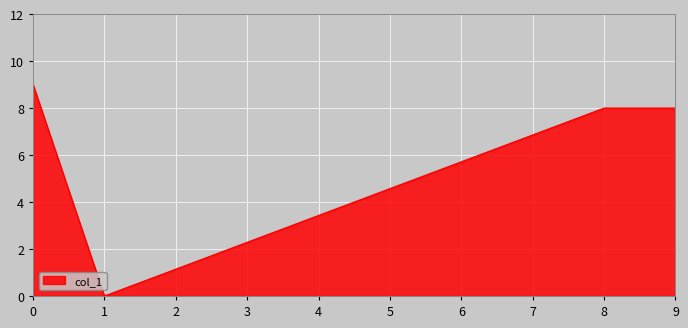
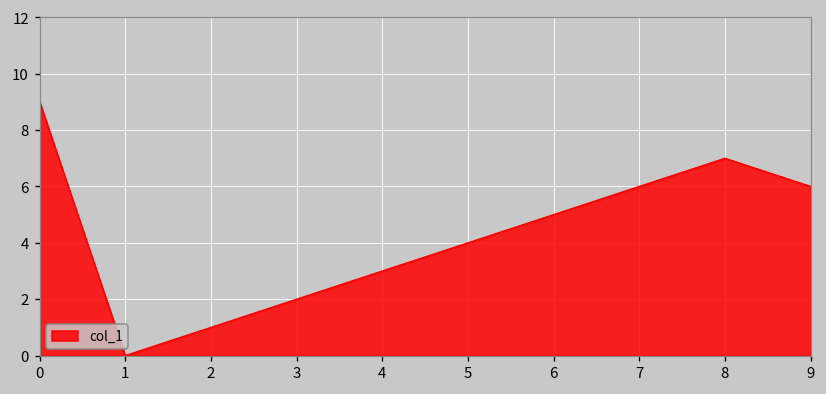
8: 8 -> 7
9: 8 -> 6
